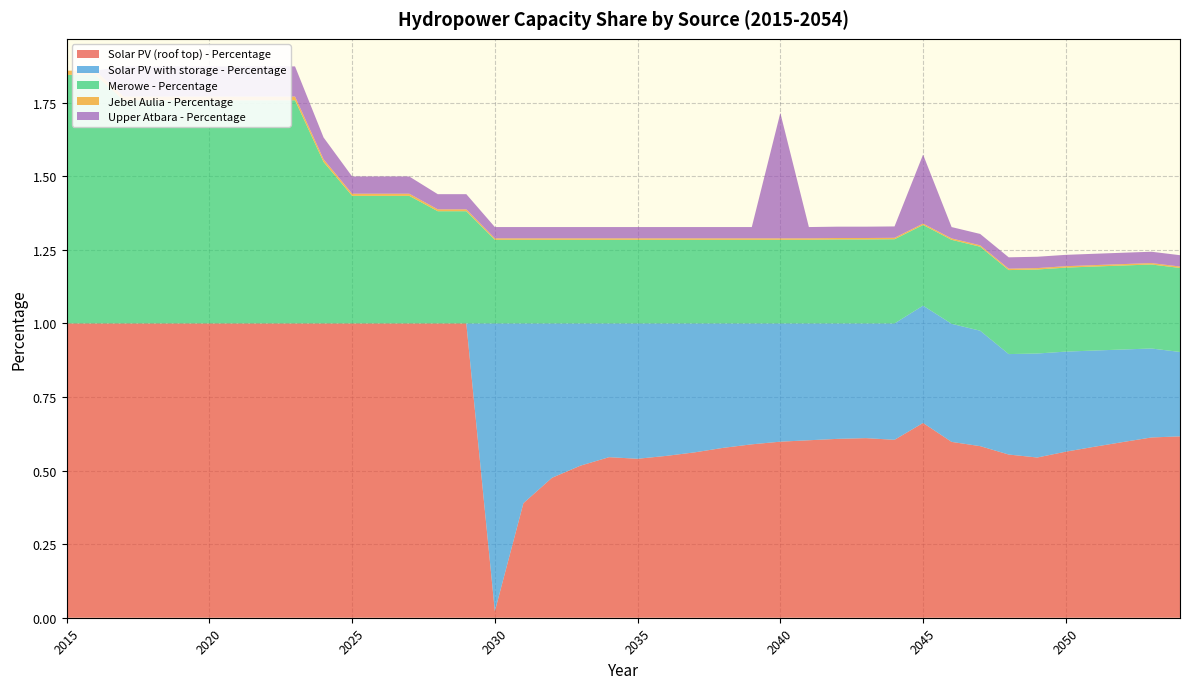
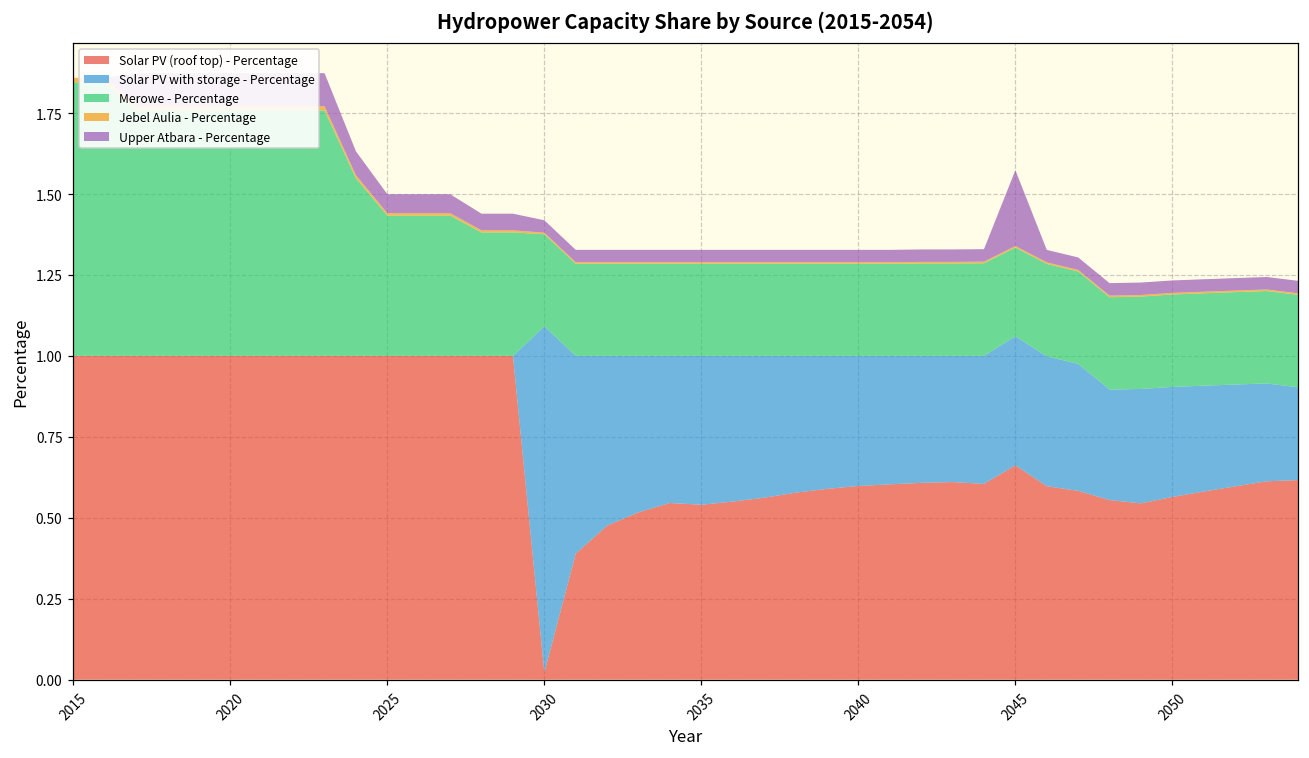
Solar PV with storage - Percentage, 2030: 0.98 -> 1.07
Upper Atbara - Percentage, 2040: 0.43 -> 0.04
